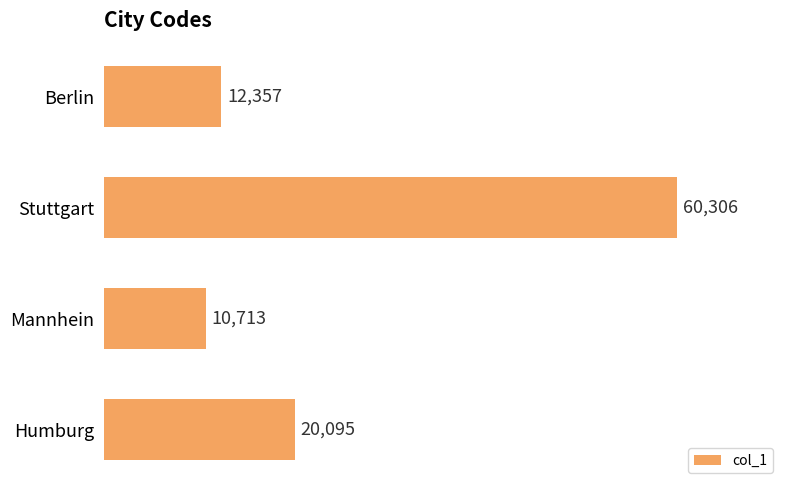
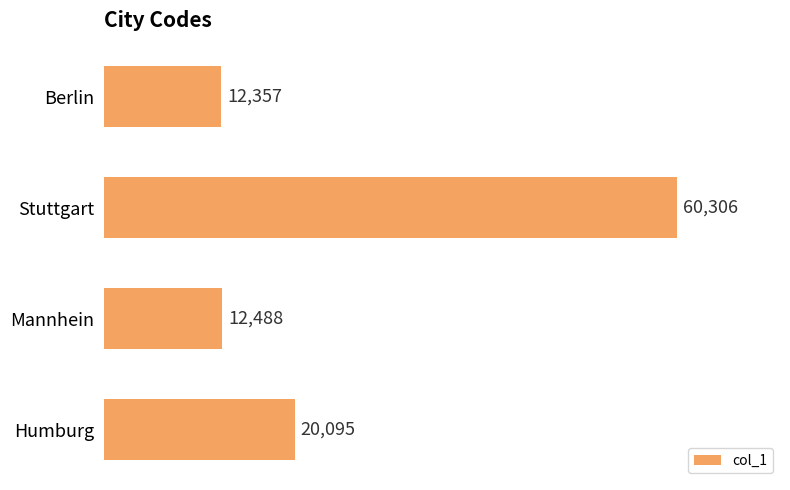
Mannhein: 10,713 -> 12,488
